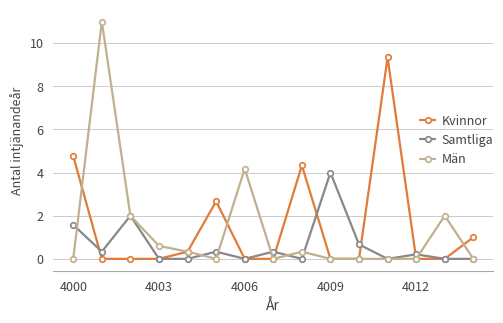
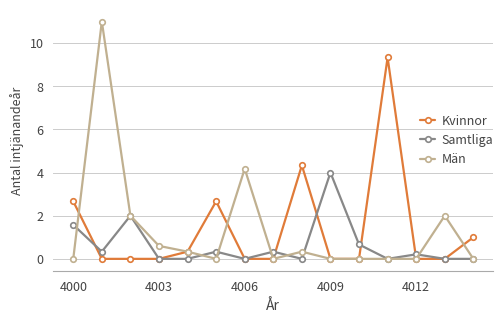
Kvinnor, 4000: 4.8 -> 2.7
